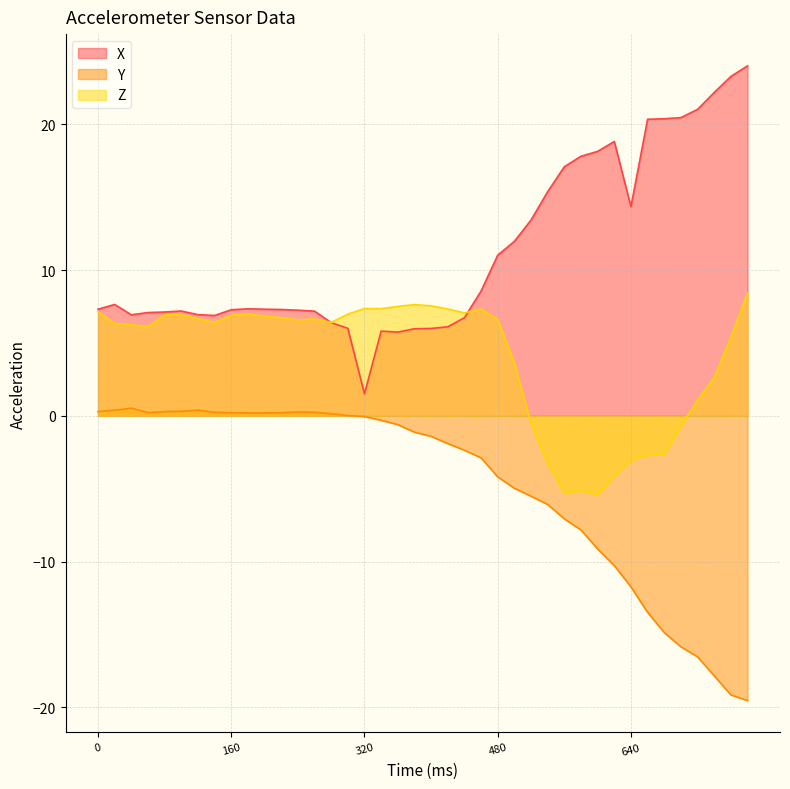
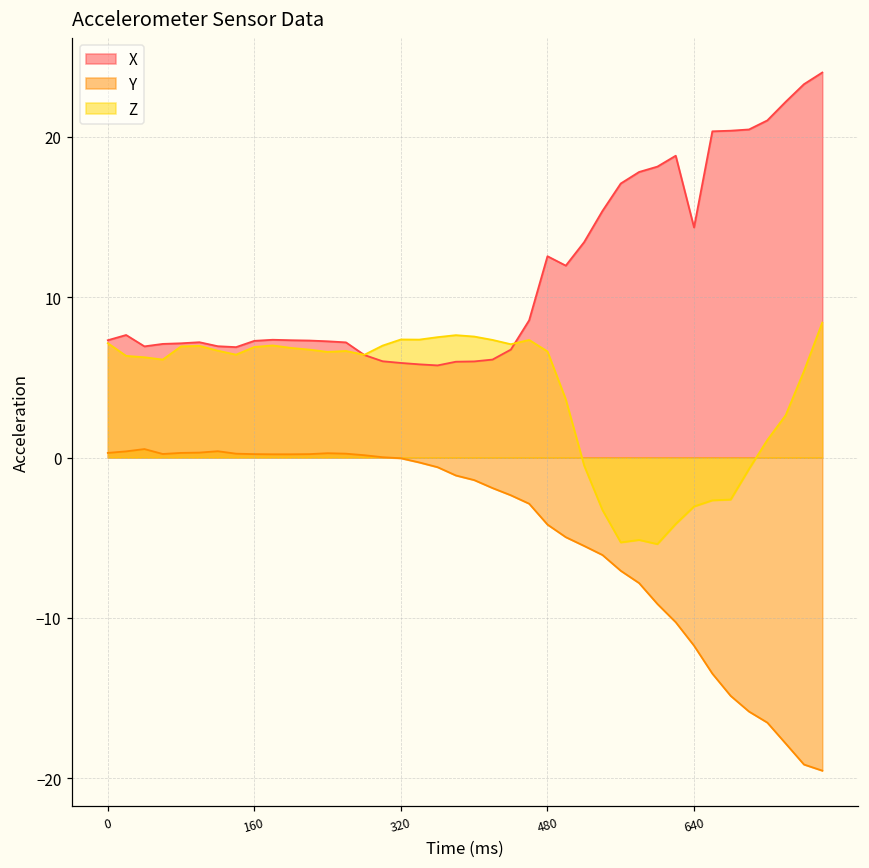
X, 320: 1.5 -> 5.9
X, 480: 11.0 -> 12.6
